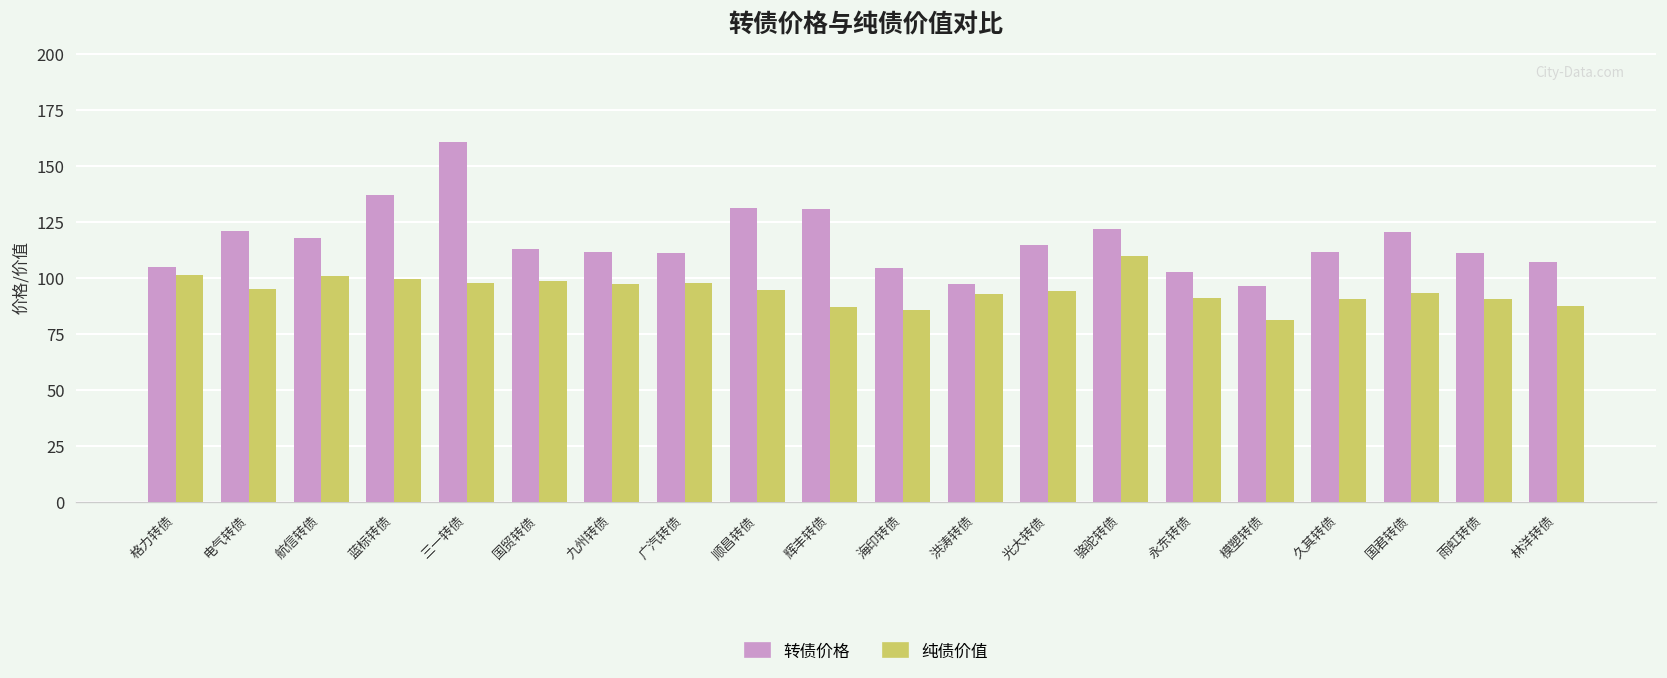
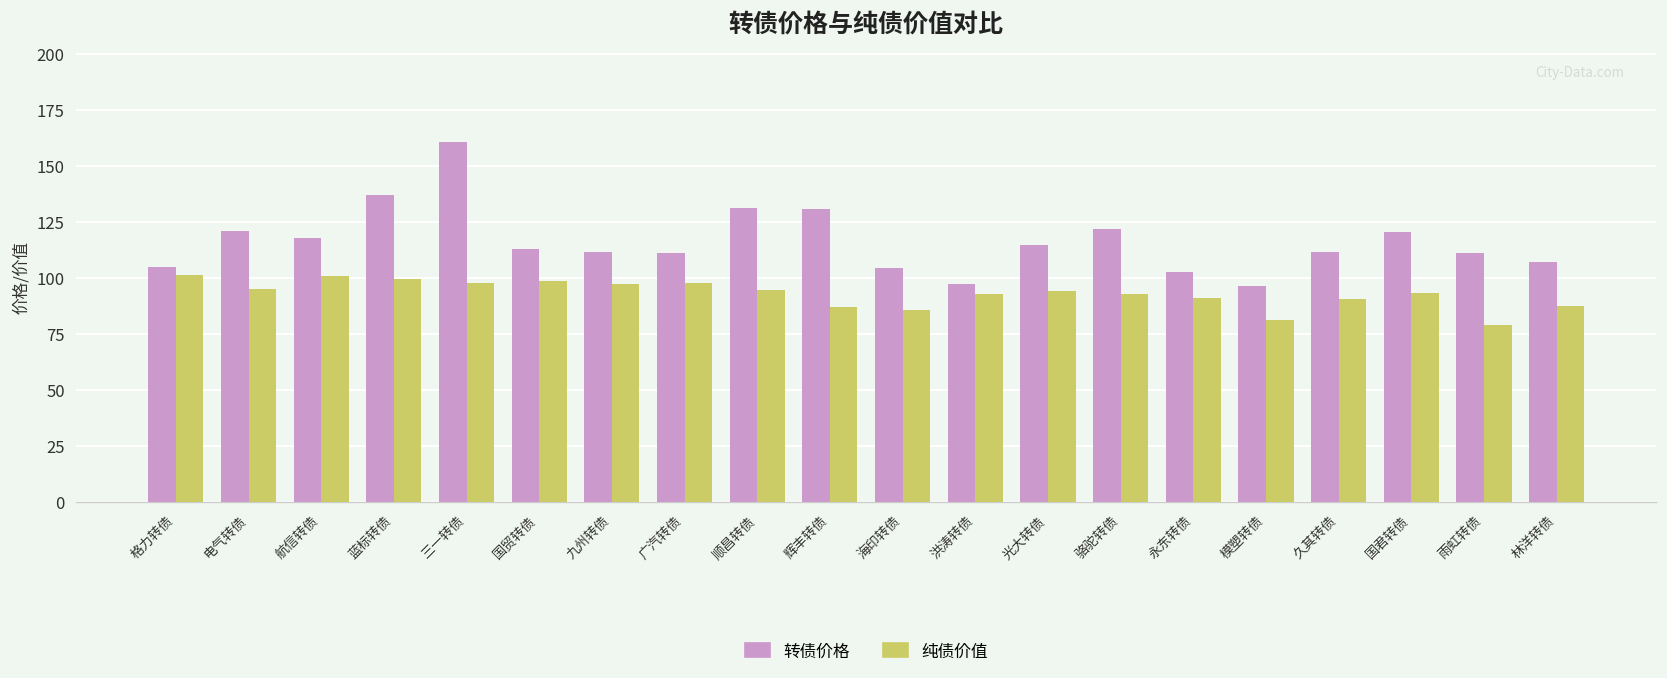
纯债价值, 骆驼转债: 110 -> 93
纯债价值, 雨虹转债: 91 -> 79
